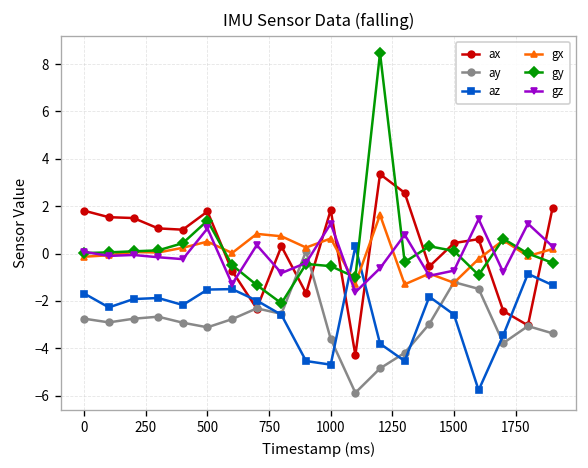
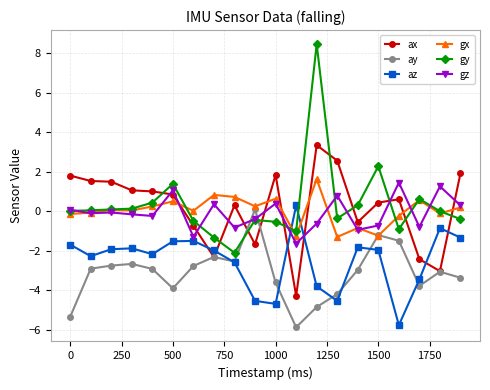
ay, 0: -2.7 -> -5.3
ax, 500: 1.8 -> 0.9
ay, 500: -3.1 -> -3.9
gz, 1000: 1.3 -> 0.4
az, 1500: -2.6 -> -2.0
gy, 1500: 0.1 -> 2.3
